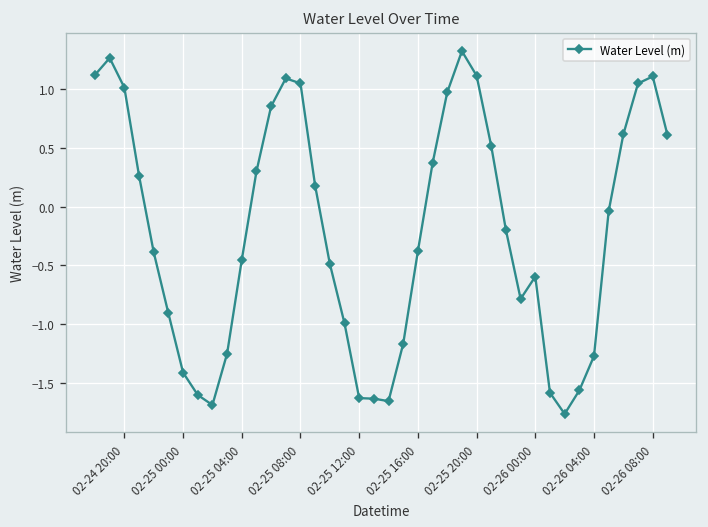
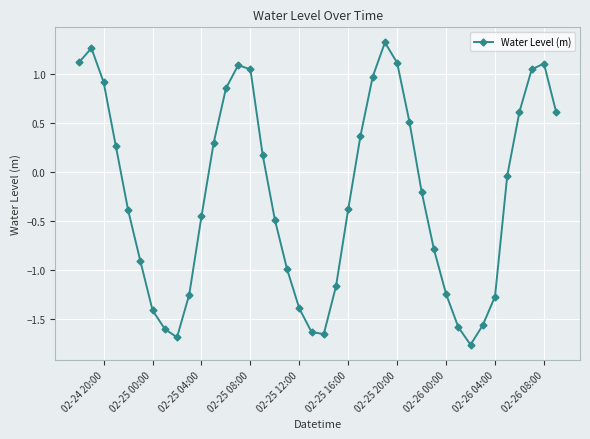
02-24 20:00: 1.0 -> 0.9
02-25 12:00: -1.6 -> -1.4
02-26 00:00: -0.6 -> -1.2
